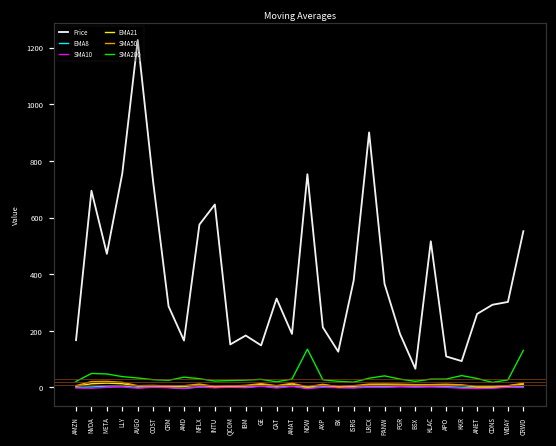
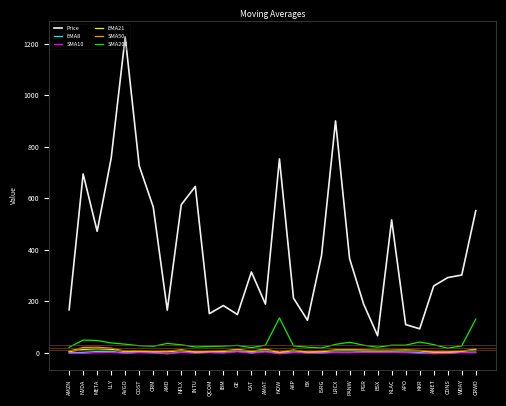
Price, CRM: 290 -> 570
